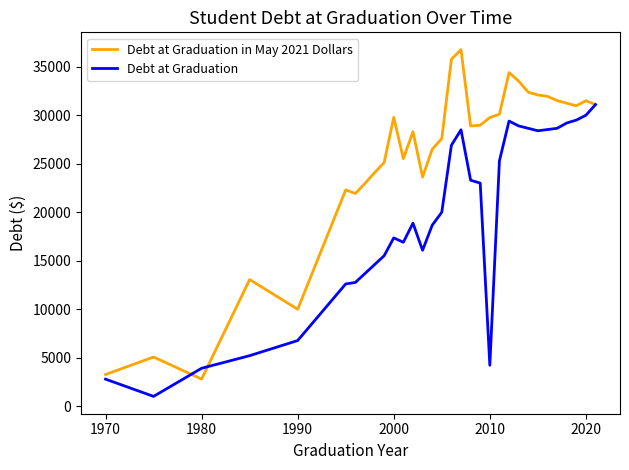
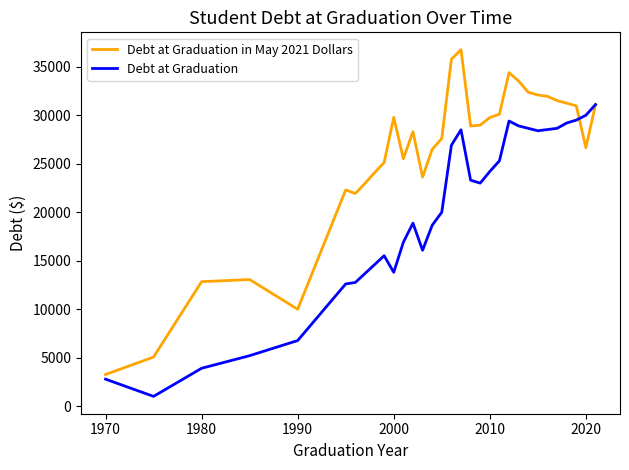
Debt at Graduation in May 2021 Dollars, 1980: 3000 -> 13000
Debt at Graduation, 2000: 17000 -> 14000
Debt at Graduation, 2010: 4000 -> 24000
Debt at Graduation in May 2021 Dollars, 2020: 32000 -> 27000
